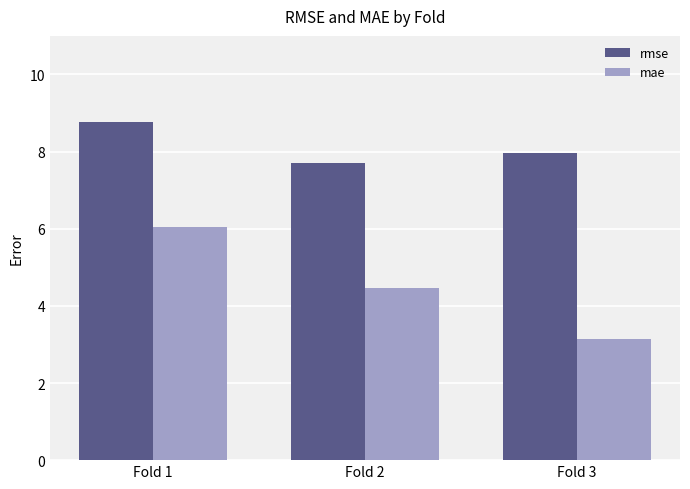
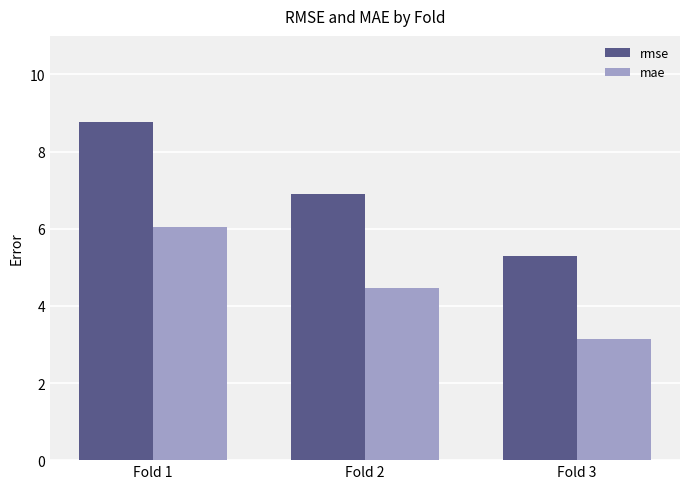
rmse, Fold 2: 7.7 -> 6.9
rmse, Fold 3: 8.0 -> 5.3
